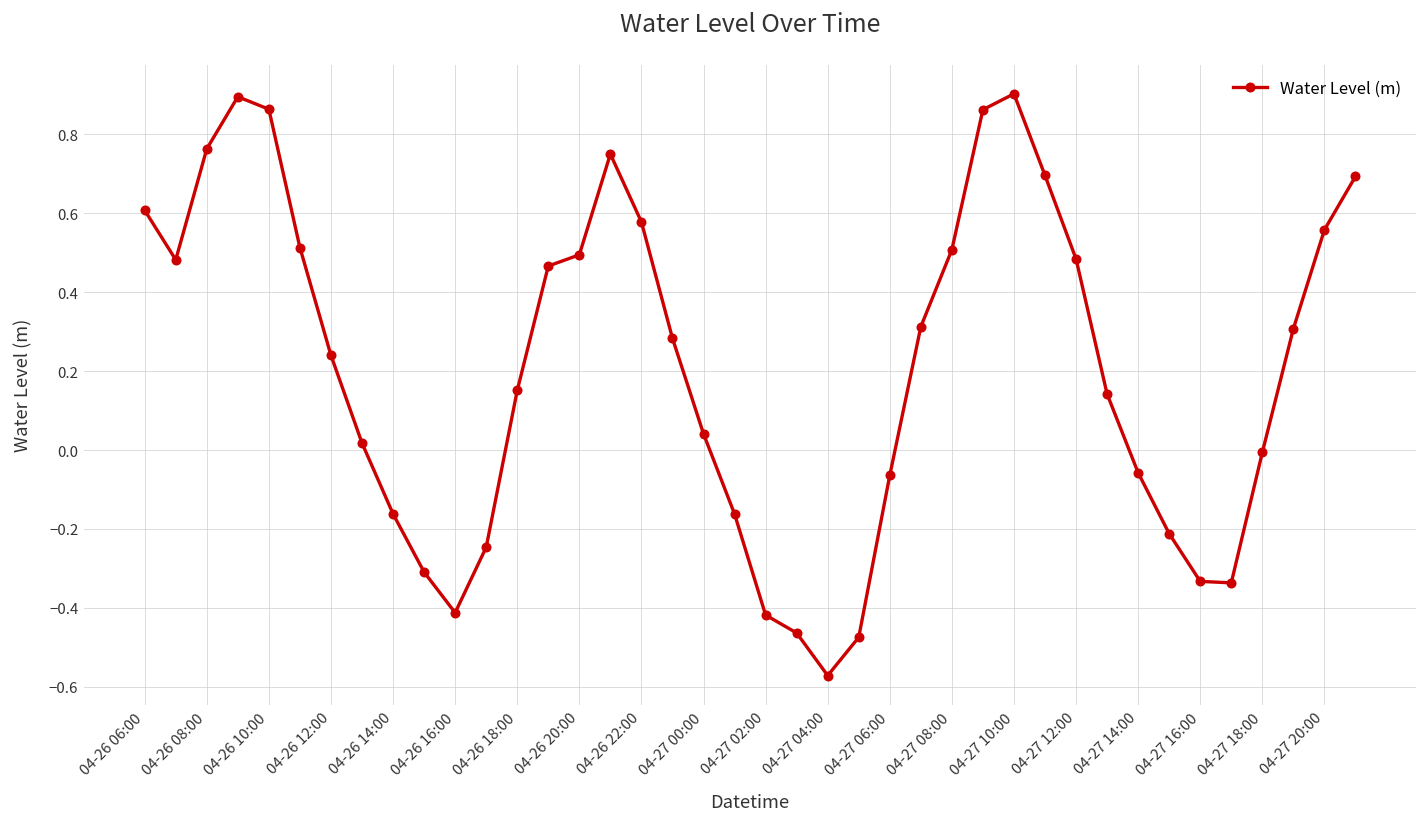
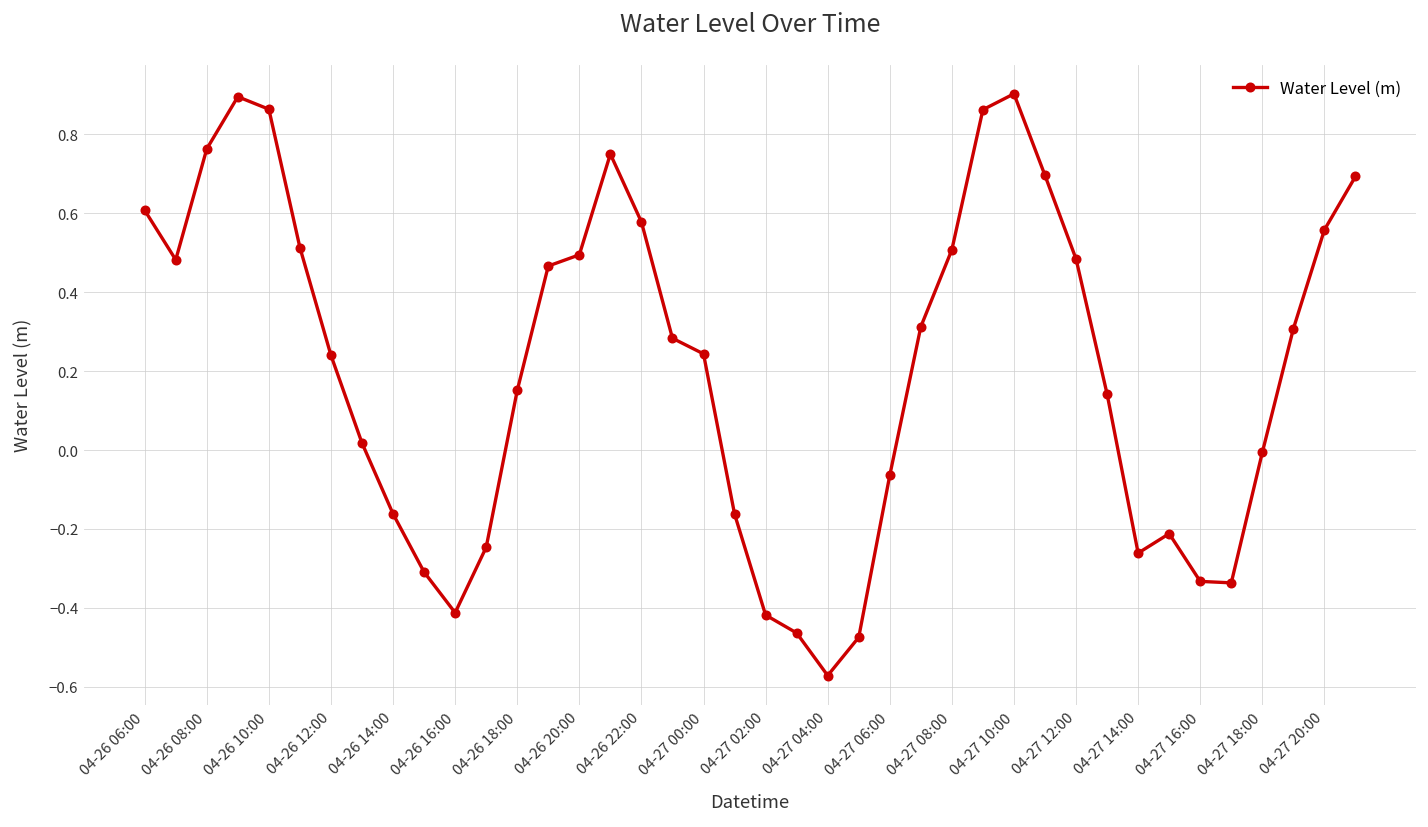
04-27 00:00: 0.04 -> 0.24
04-27 14:00: -0.06 -> -0.26
